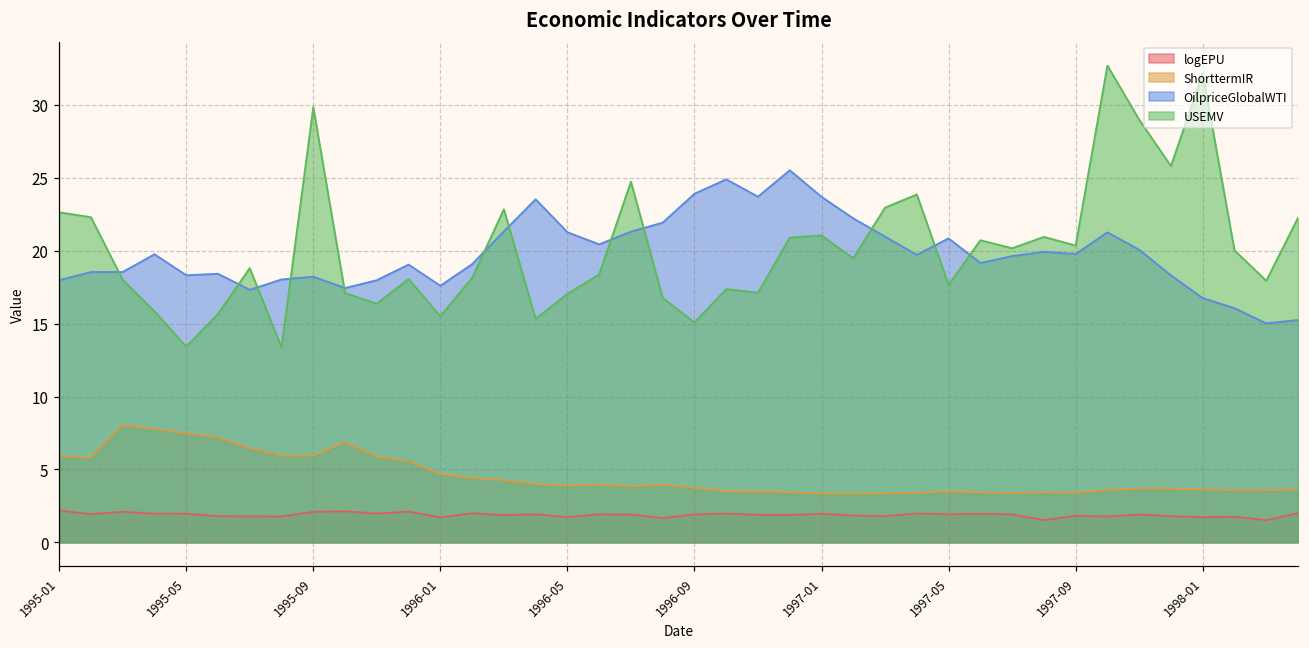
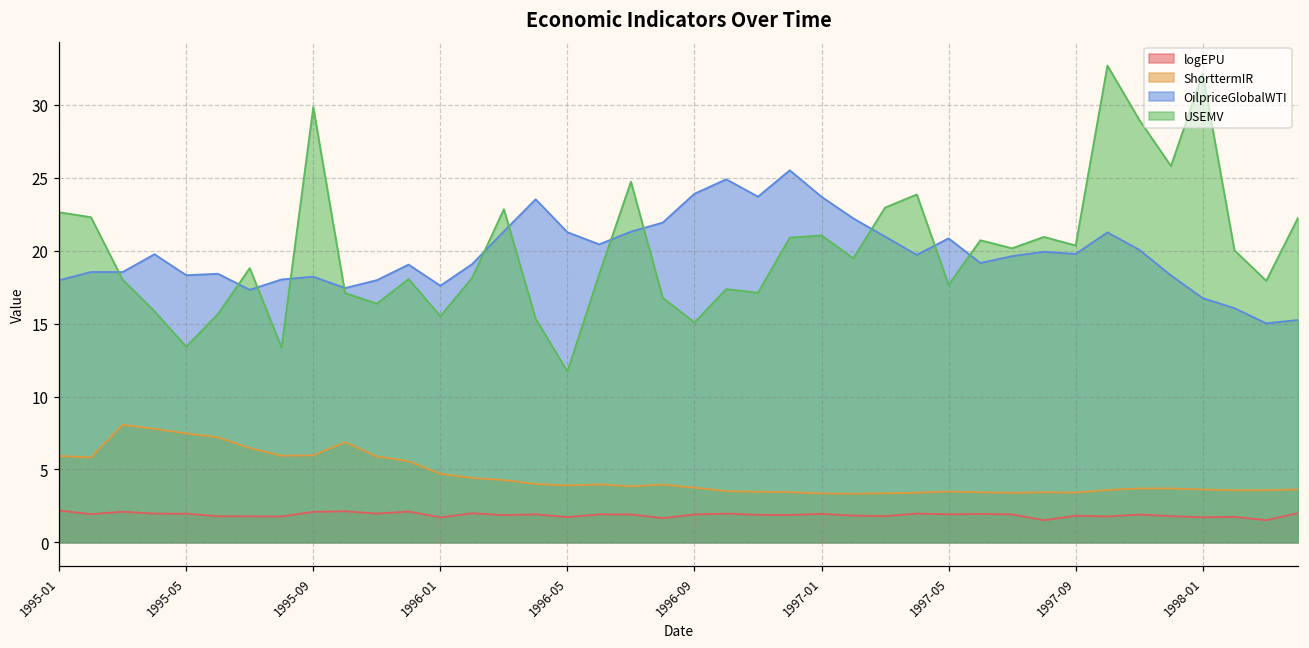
USEMV, 1996-05: 17.0 -> 11.7
